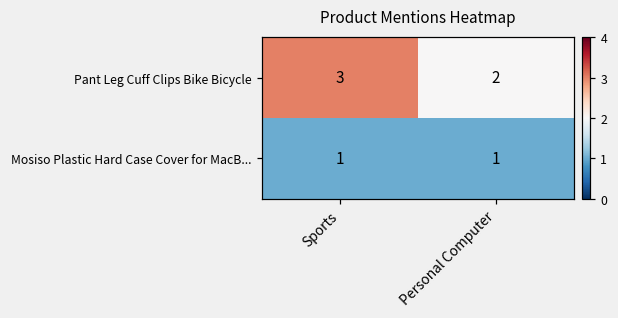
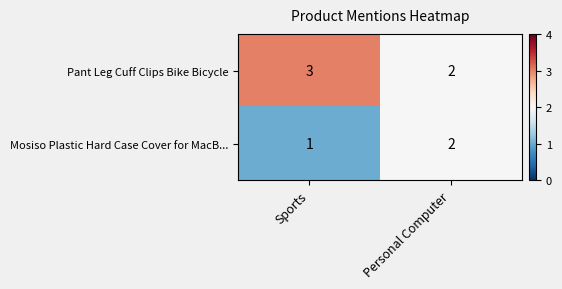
Mosiso Plastic Hard Case Cover for MacB..., Personal Computer: 1 -> 2
